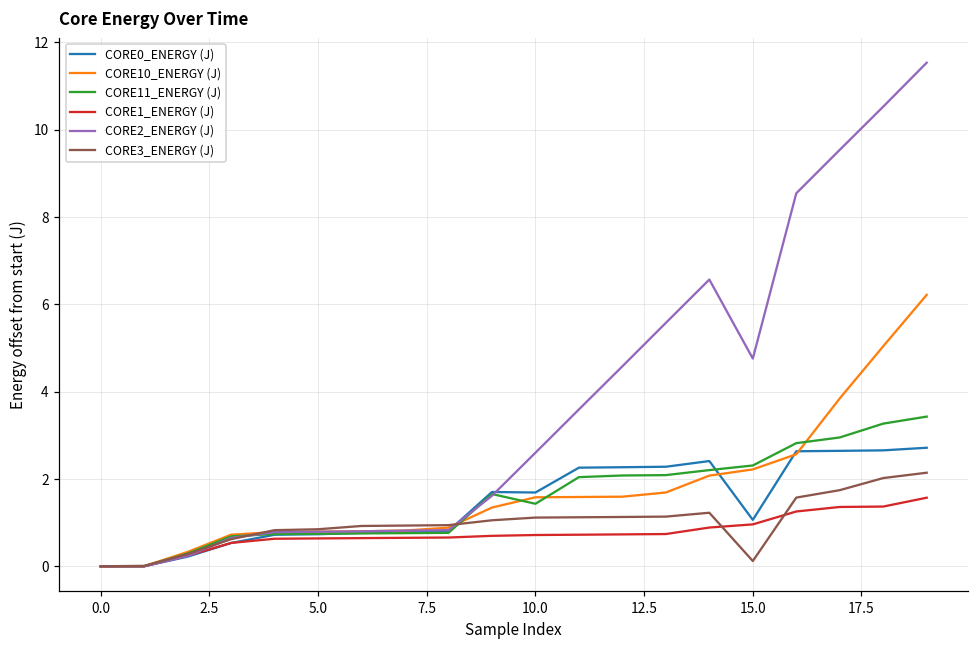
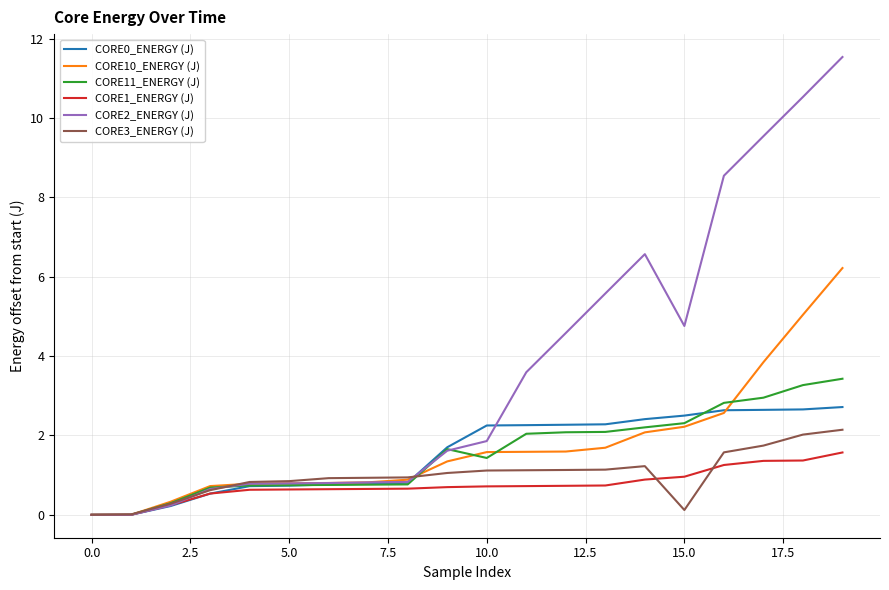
CORE0_ENERGY (J), 10.0: 1.7 -> 2.3
CORE2_ENERGY (J), 10.0: 2.6 -> 1.9
CORE0_ENERGY (J), 15.0: 1.1 -> 2.5
